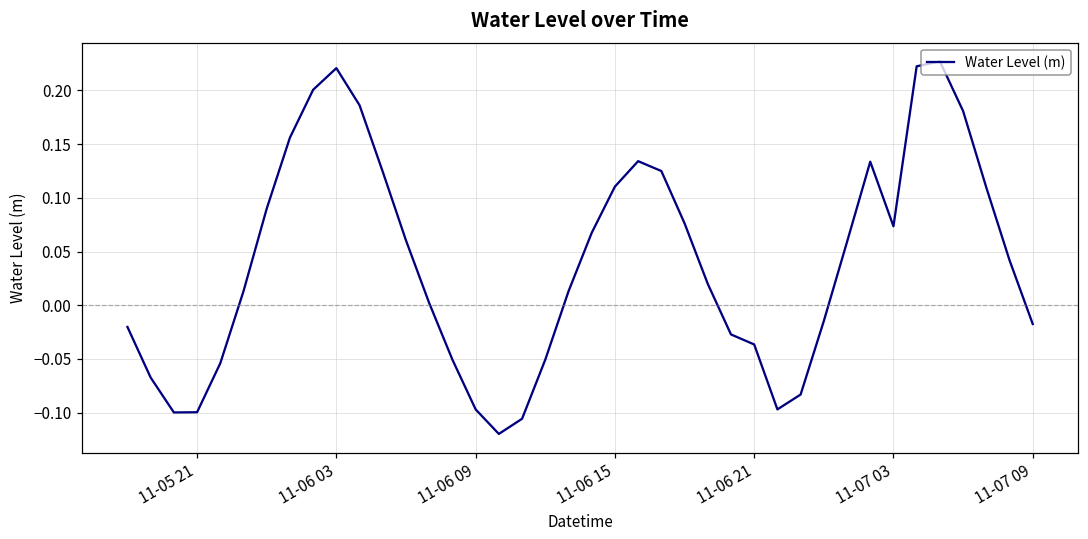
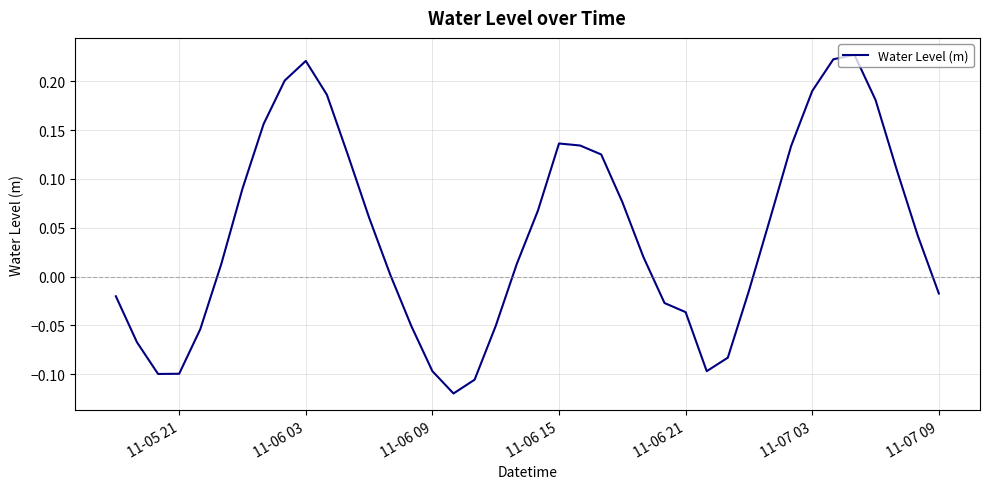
11-06 15: 0.11 -> 0.14
11-07 03: 0.07 -> 0.19
